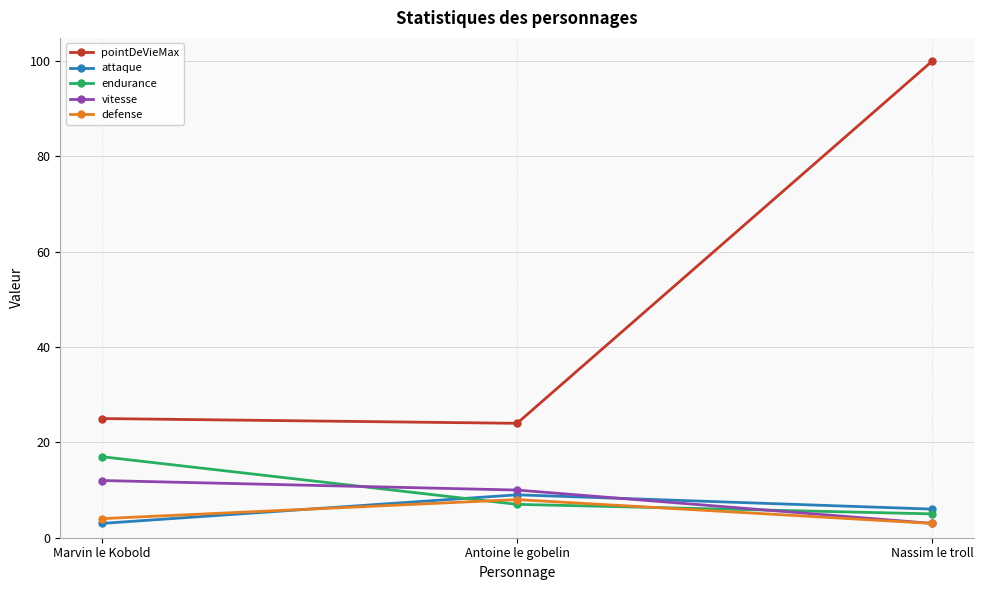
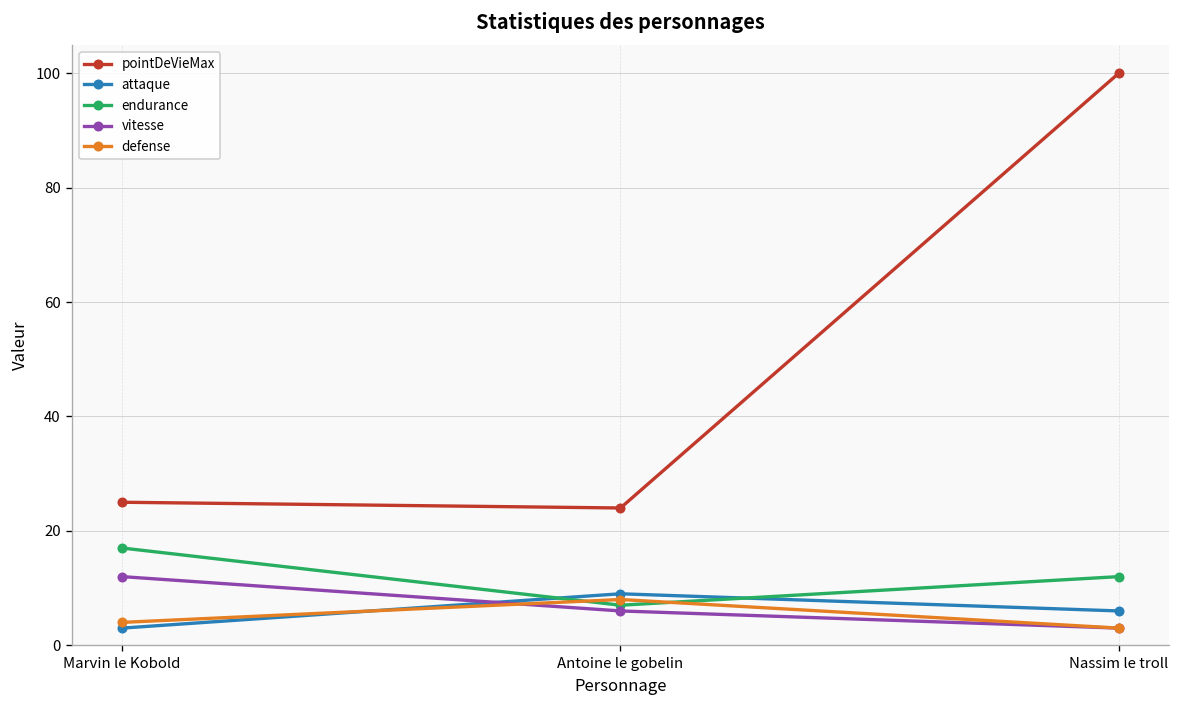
vitesse, Antoine le gobelin: 10 -> 6
endurance, Nassim le troll: 5 -> 12
